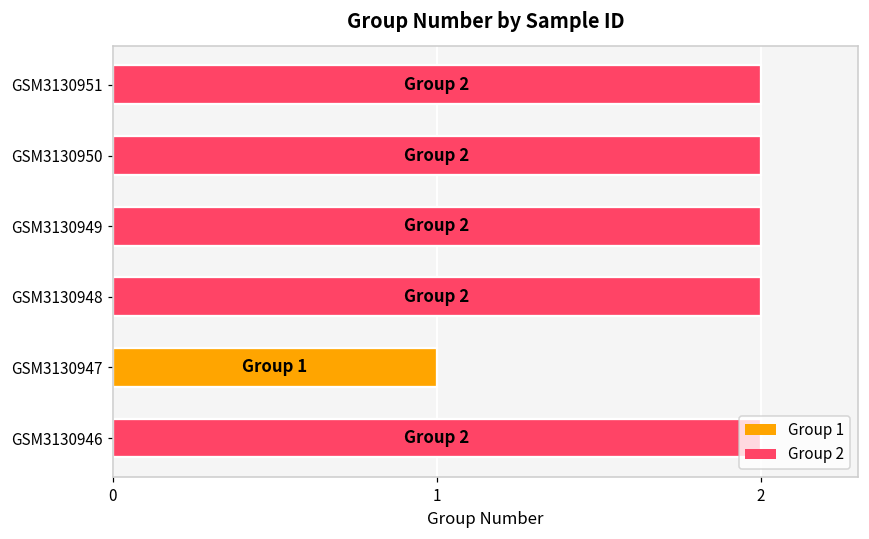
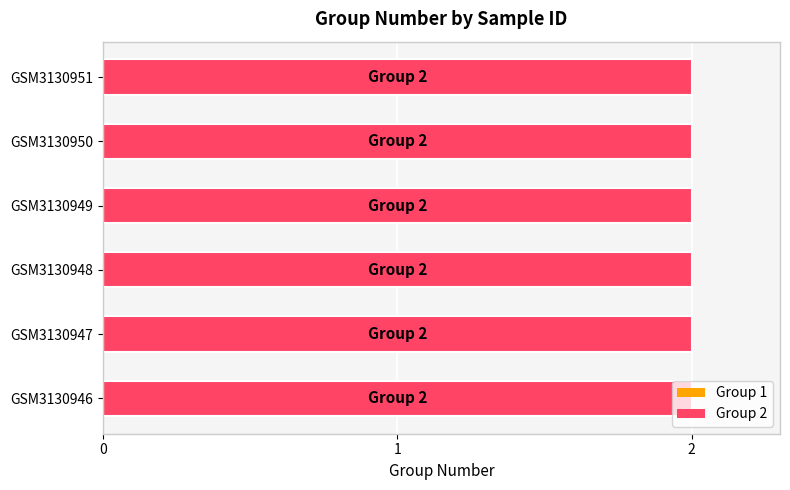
GSM3130947: 1 -> 2
